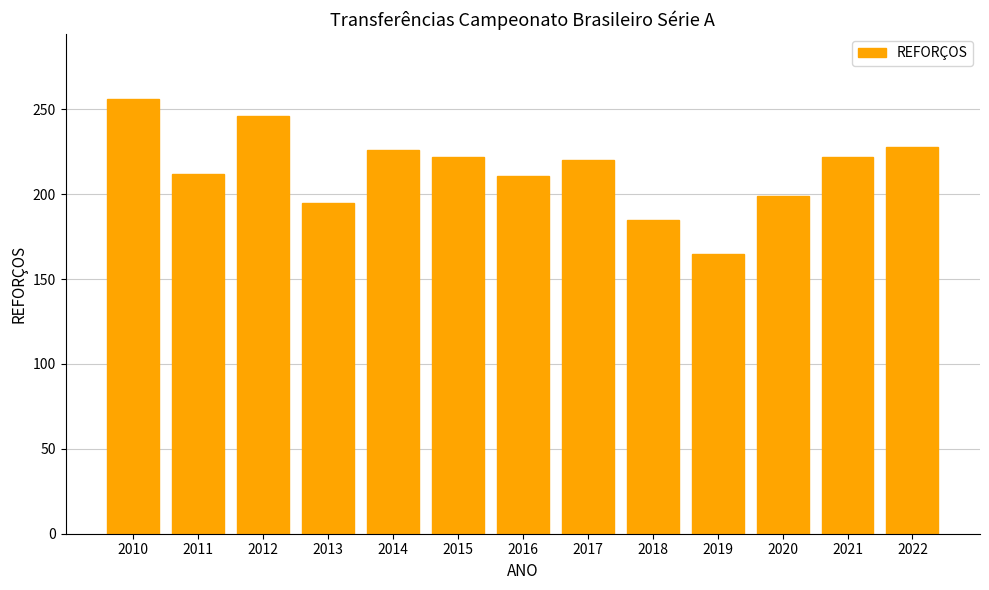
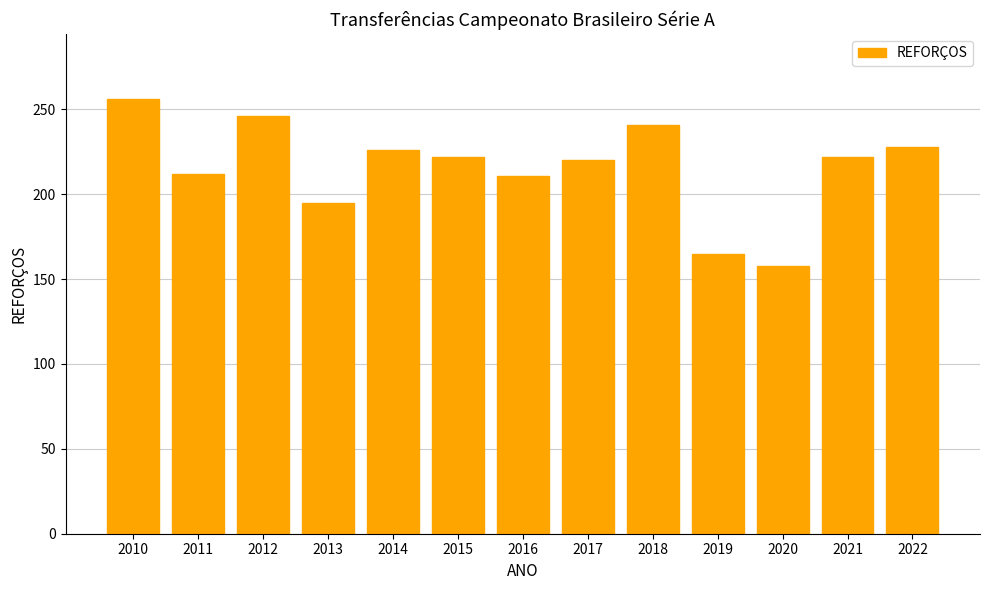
2018: 185 -> 241
2020: 199 -> 158
